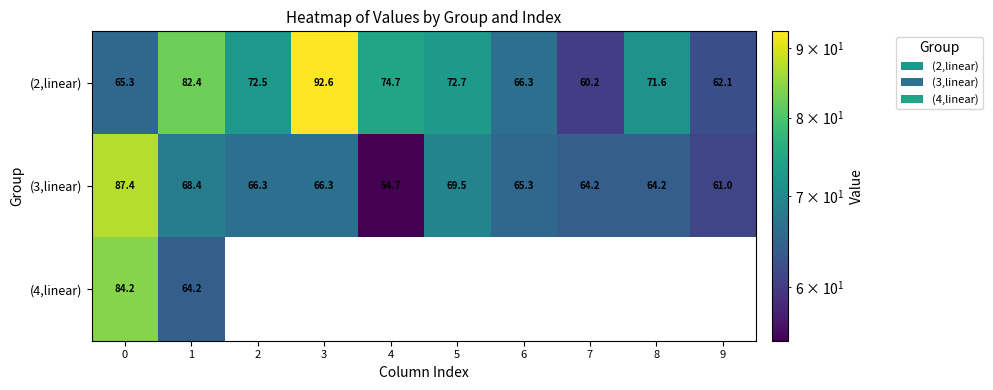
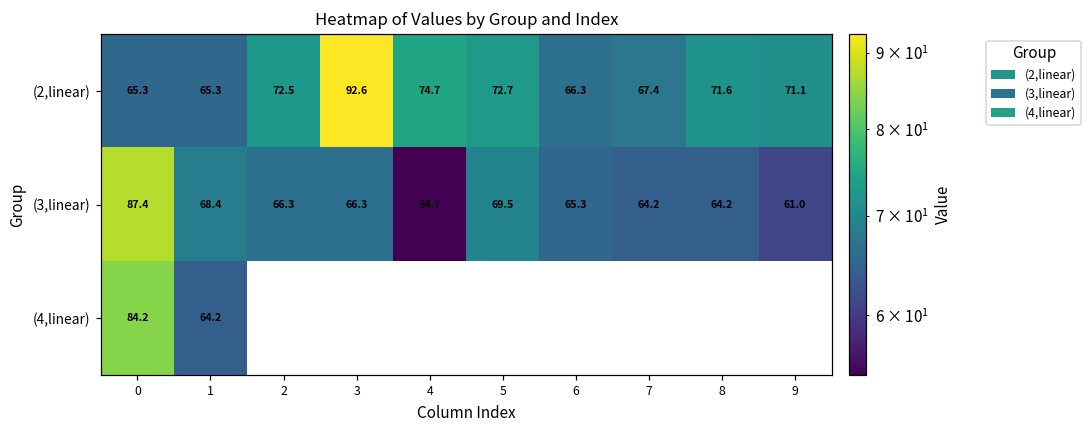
(2,linear), 1: 82.4 -> 65.3
(2,linear), 7: 60.2 -> 67.4
(2,linear), 9: 62.1 -> 71.1
